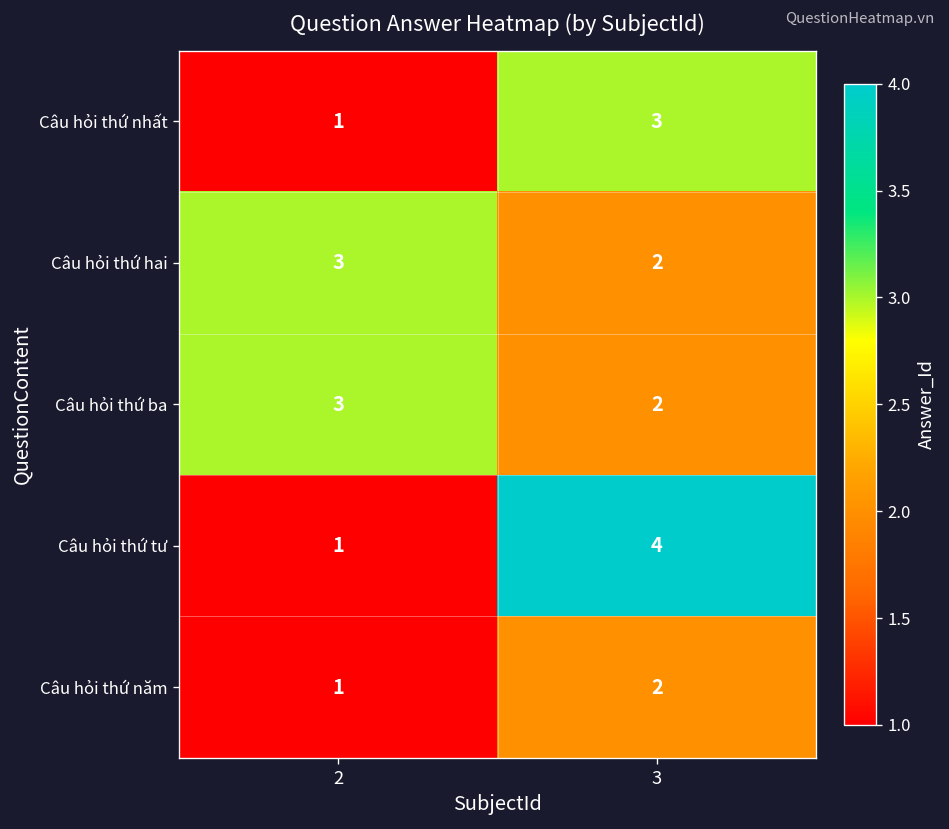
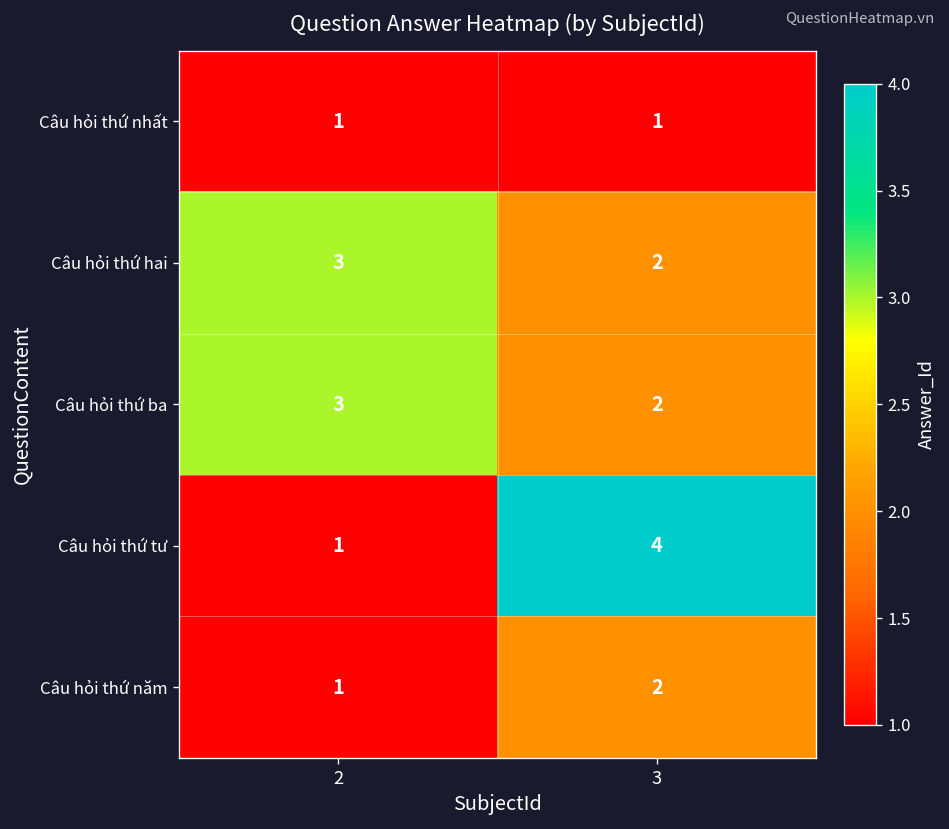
Câu hỏi thứ nhất, 3: 3 -> 1
